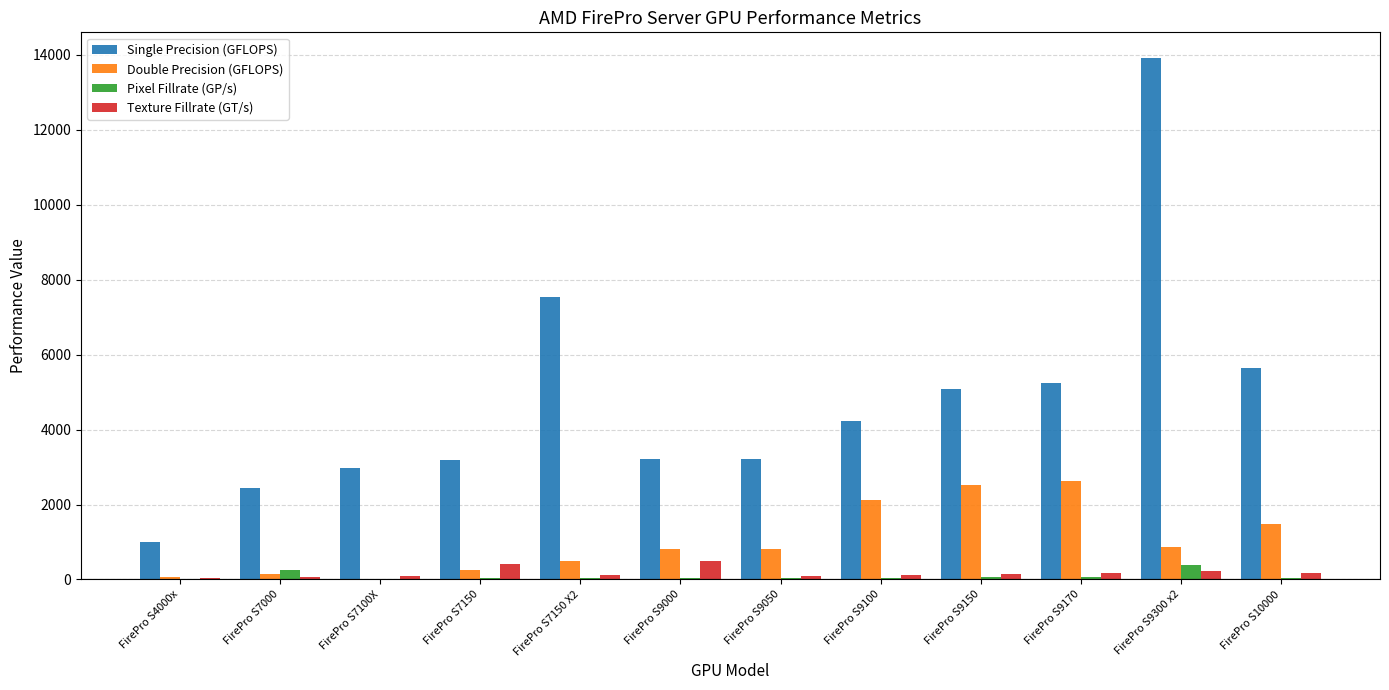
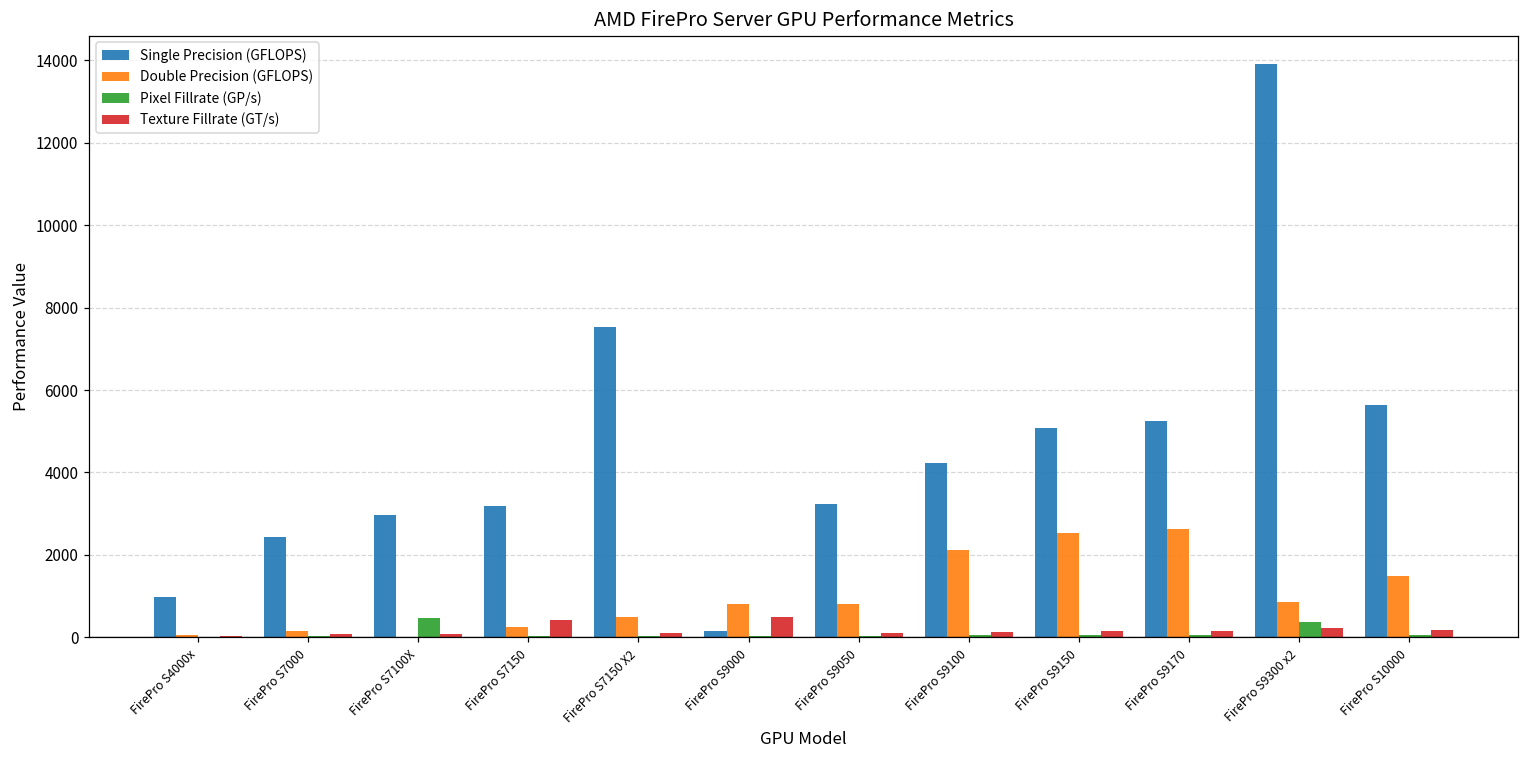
Pixel Fillrate (GP/s), FirePro S7000: 300 -> 0
Pixel Fillrate (GP/s), FirePro S7100X: 0 -> 500
Single Precision (GFLOPS), FirePro S9000: 3200 -> 100
